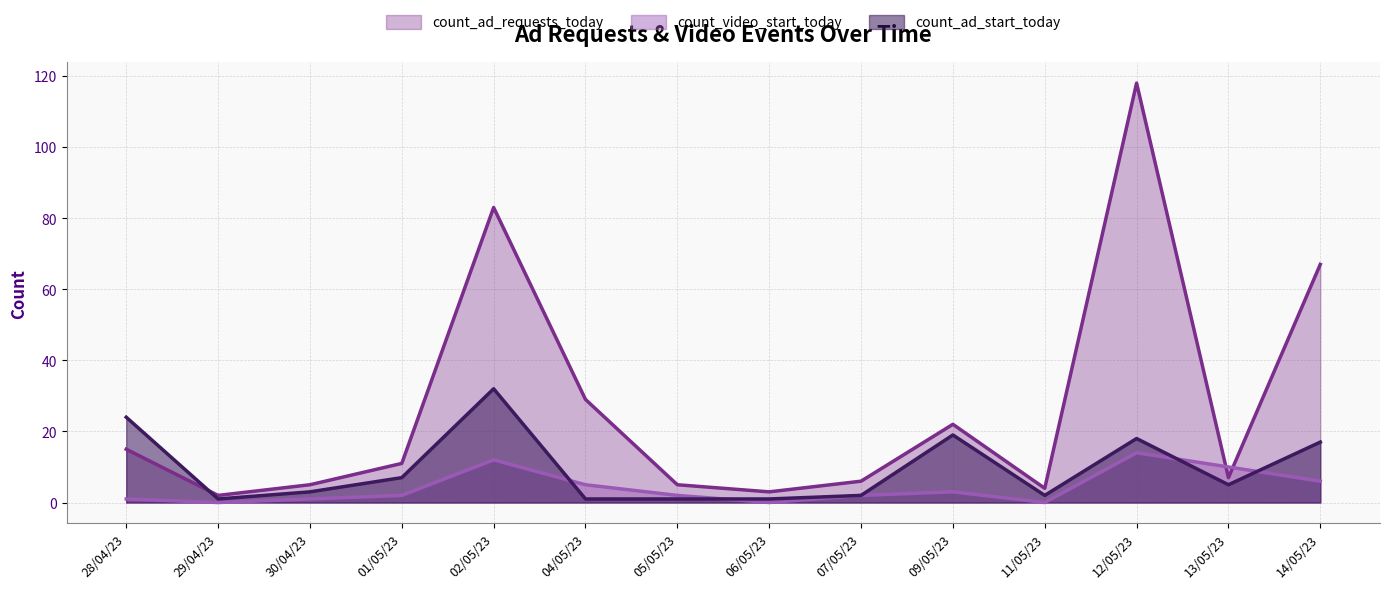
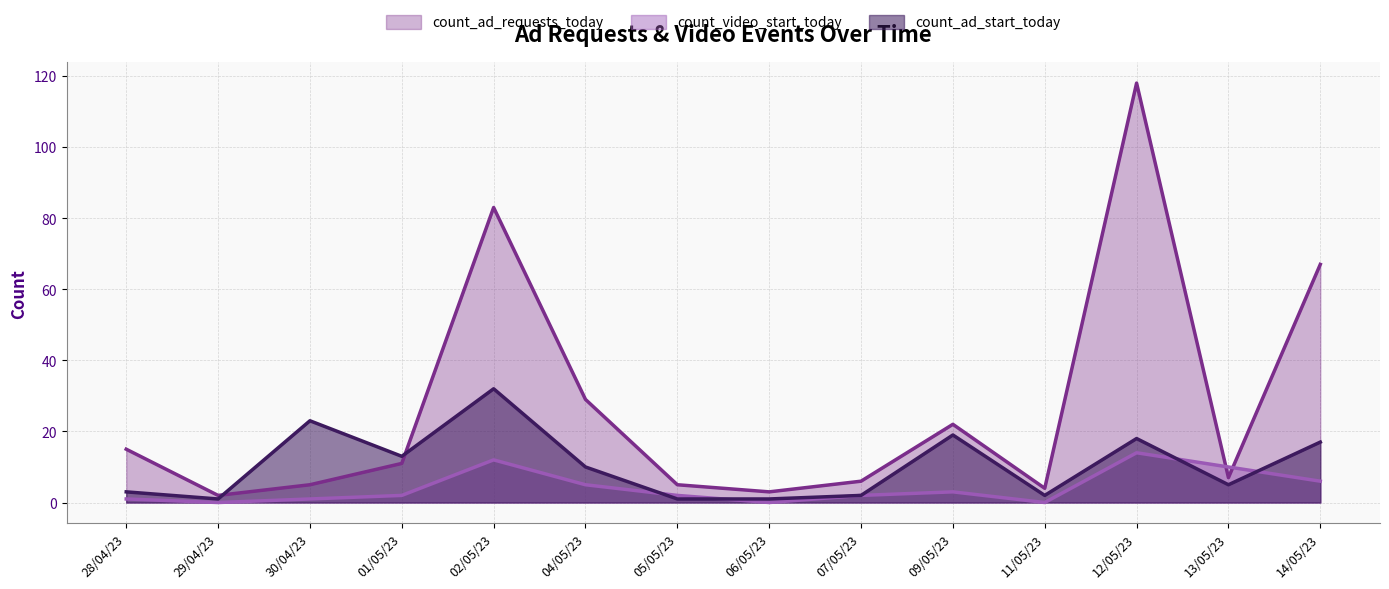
count_ad_start_today, 28/04/23: 24 -> 3
count_ad_start_today, 30/04/23: 3 -> 23
count_ad_start_today, 01/05/23: 7 -> 13
count_ad_start_today, 04/05/23: 1 -> 10
